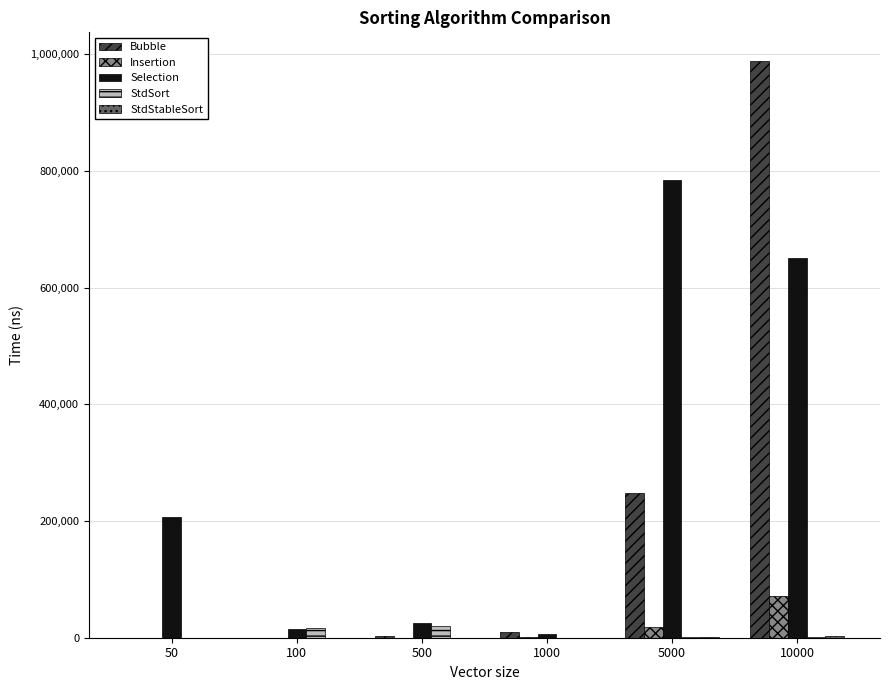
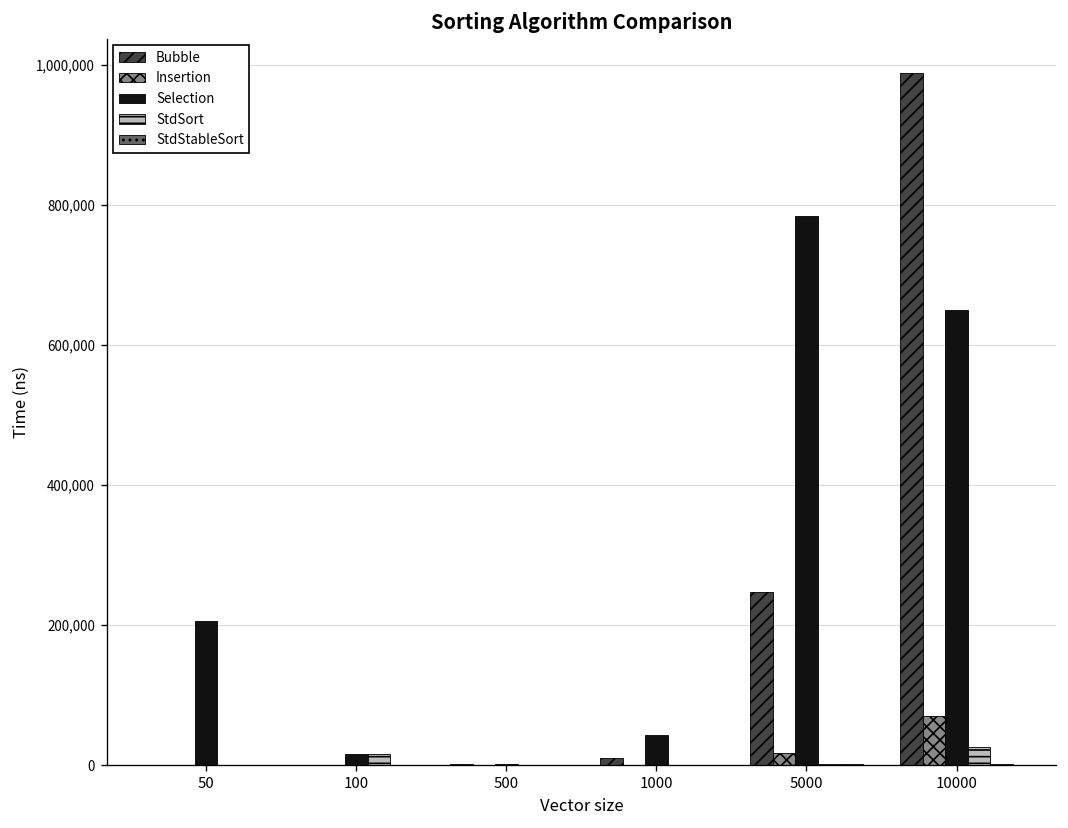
Selection, 500: 30,000 -> 0
StdSort, 500: 20,000 -> 0
Selection, 1000: 10,000 -> 40,000
StdSort, 10000: 0 -> 30,000
